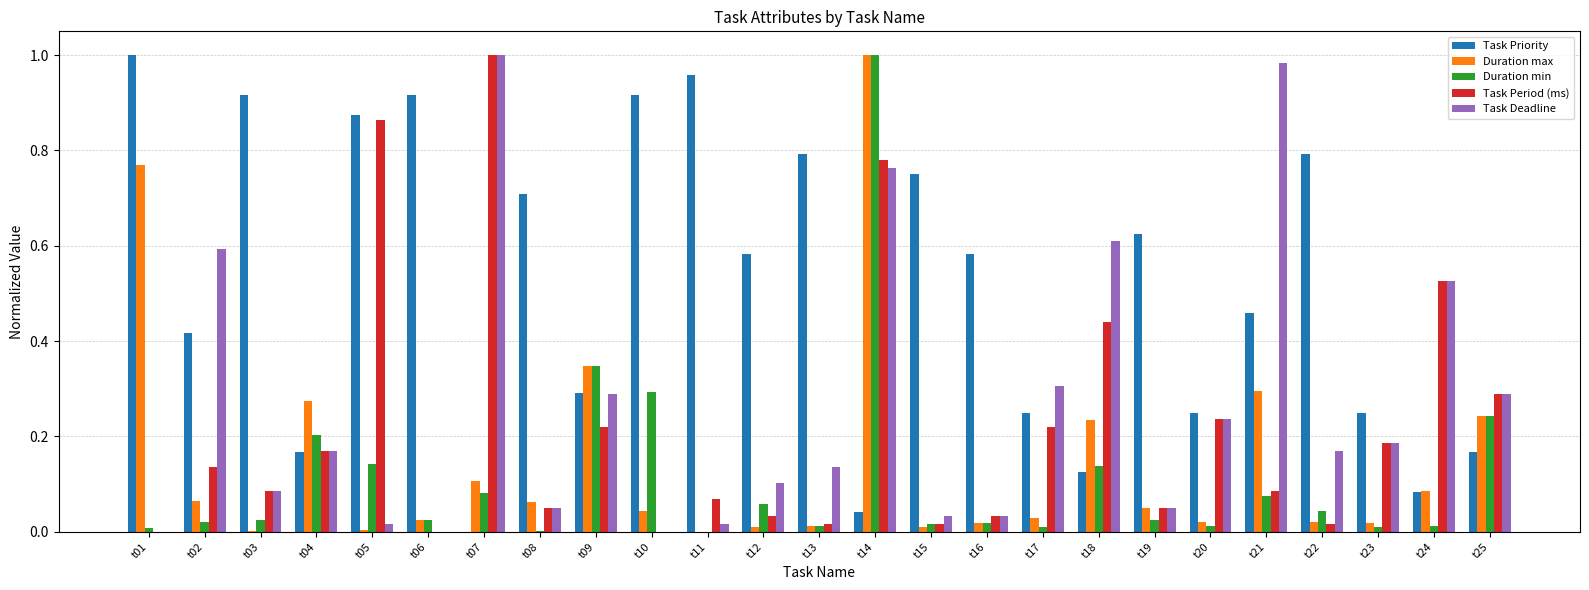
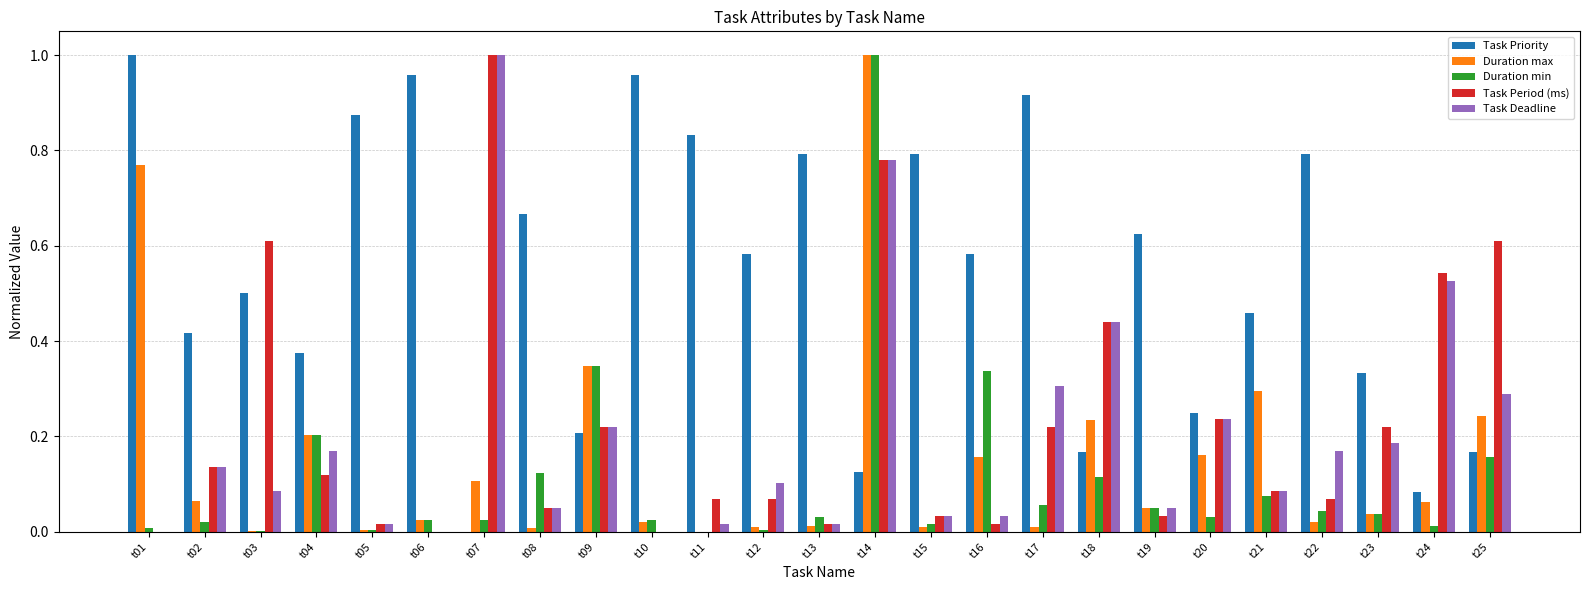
Task Deadline, t02: 0.59 -> 0.14
Task Priority, t03: 0.92 -> 0.50
Duration min, t03: 0.03 -> 0.00
Task Period (ms), t03: 0.08 -> 0.61
Task Priority, t04: 0.17 -> 0.38
Duration max, t04: 0.28 -> 0.20
Task Period (ms), t04: 0.17 -> 0.12
Duration min, t05: 0.14 -> 0.00
Task Period (ms), t05: 0.86 -> 0.02
Task Priority, t06: 0.92 -> 0.96
Duration min, t07: 0.08 -> 0.03
Task Priority, t08: 0.71 -> 0.67
Duration max, t08: 0.06 -> 0.01
Duration min, t08: 0.00 -> 0.12
Task Priority, t09: 0.29 -> 0.21
Task Deadline, t09: 0.29 -> 0.22
Task Priority, t10: 0.92 -> 0.96
Duration max, t10: 0.04 -> 0.02
Duration min, t10: 0.29 -> 0.03
Task Priority, t11: 0.96 -> 0.83
Duration min, t12: 0.06 -> 0.00
Task Period (ms), t12: 0.03 -> 0.07
Duration min, t13: 0.01 -> 0.03
Task Deadline, t13: 0.14 -> 0.02
Task Priority, t14: 0.04 -> 0.13
Task Deadline, t14: 0.76 -> 0.78
Task Priority, t15: 0.75 -> 0.79
Task Period (ms), t15: 0.02 -> 0.03
Duration max, t16: 0.02 -> 0.16
Duration min, t16: 0.02 -> 0.34
Task Period (ms), t16: 0.03 -> 0.02
Task Priority, t17: 0.25 -> 0.92
Duration max, t17: 0.03 -> 0.01
Duration min, t17: 0.01 -> 0.06
Task Priority, t18: 0.13 -> 0.17
Duration min, t18: 0.14 -> 0.11
Task Deadline, t18: 0.61 -> 0.44
Duration min, t19: 0.03 -> 0.05
Task Period (ms), t19: 0.05 -> 0.03
Duration max, t20: 0.02 -> 0.16
Duration min, t20: 0.01 -> 0.03
Task Deadline, t21: 0.98 -> 0.08
Task Period (ms), t22: 0.02 -> 0.07
Task Priority, t23: 0.25 -> 0.33
Duration max, t23: 0.02 -> 0.04
Duration min, t23: 0.01 -> 0.04
Task Period (ms), t23: 0.19 -> 0.22
Duration max, t24: 0.09 -> 0.06
Task Period (ms), t24: 0.53 -> 0.54
Duration min, t25: 0.24 -> 0.16
Task Period (ms), t25: 0.29 -> 0.61
